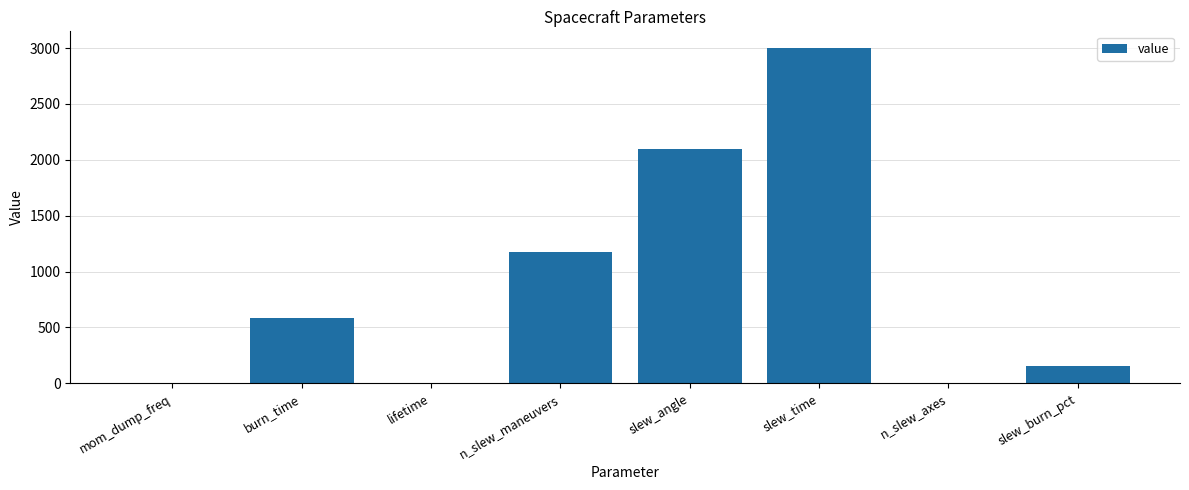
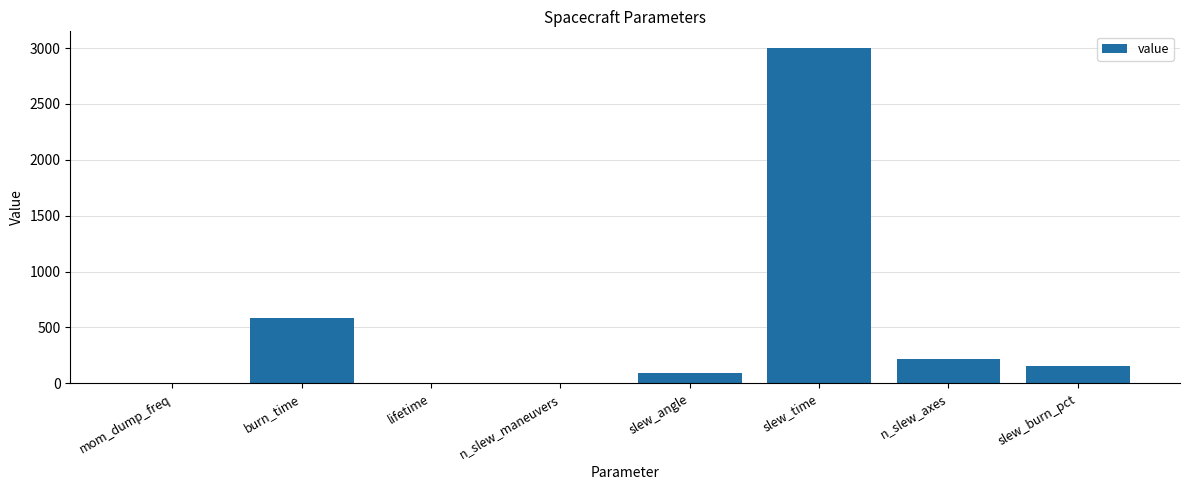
n_slew_maneuvers: 1170 -> 0
slew_angle: 2100 -> 90
n_slew_axes: 0 -> 220
